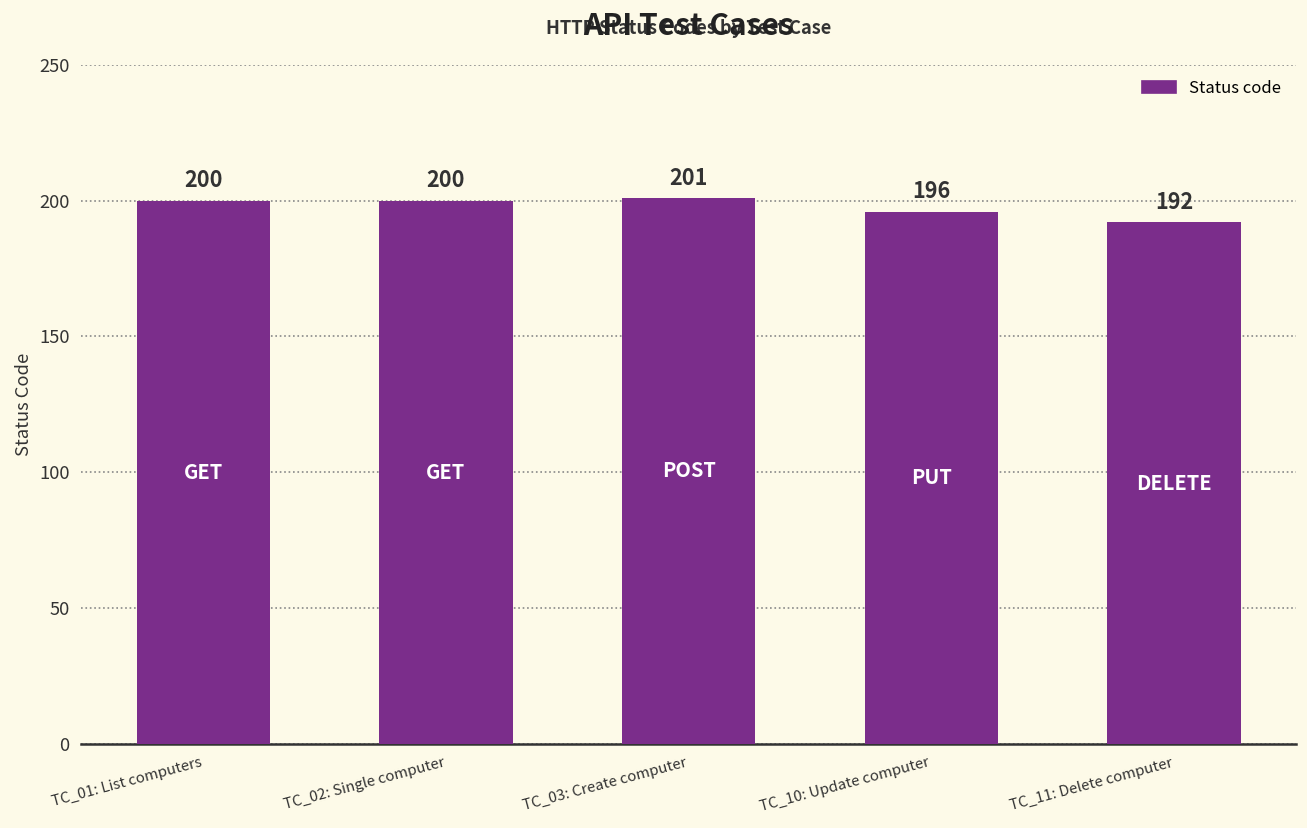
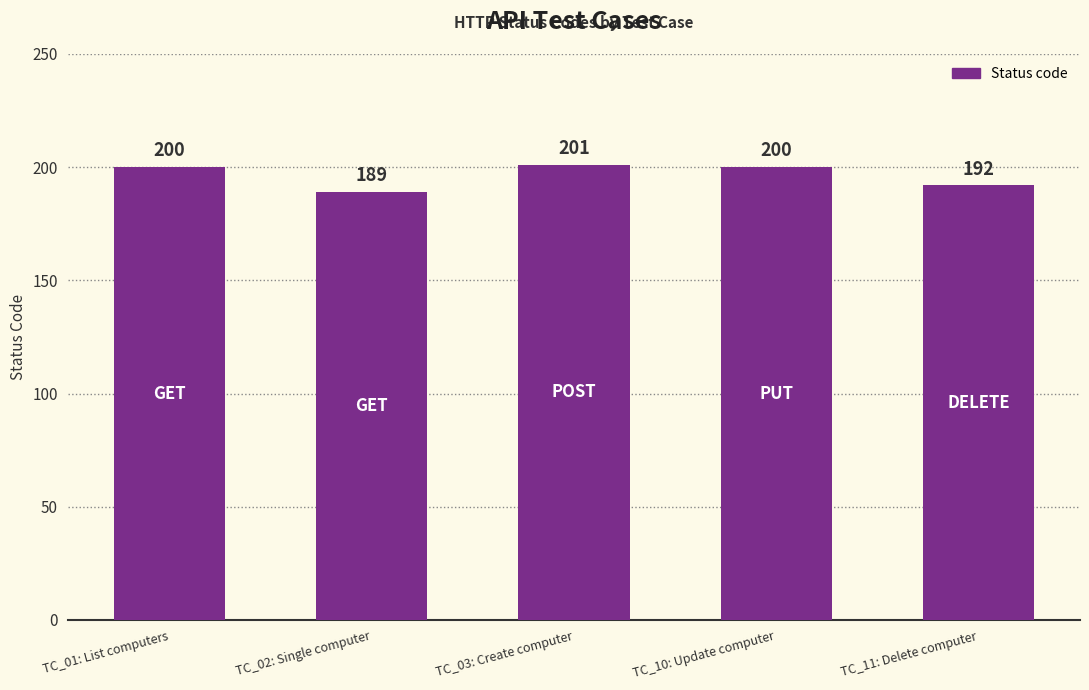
TC_02: Single computer: 200 -> 189
TC_10: Update computer: 196 -> 200
